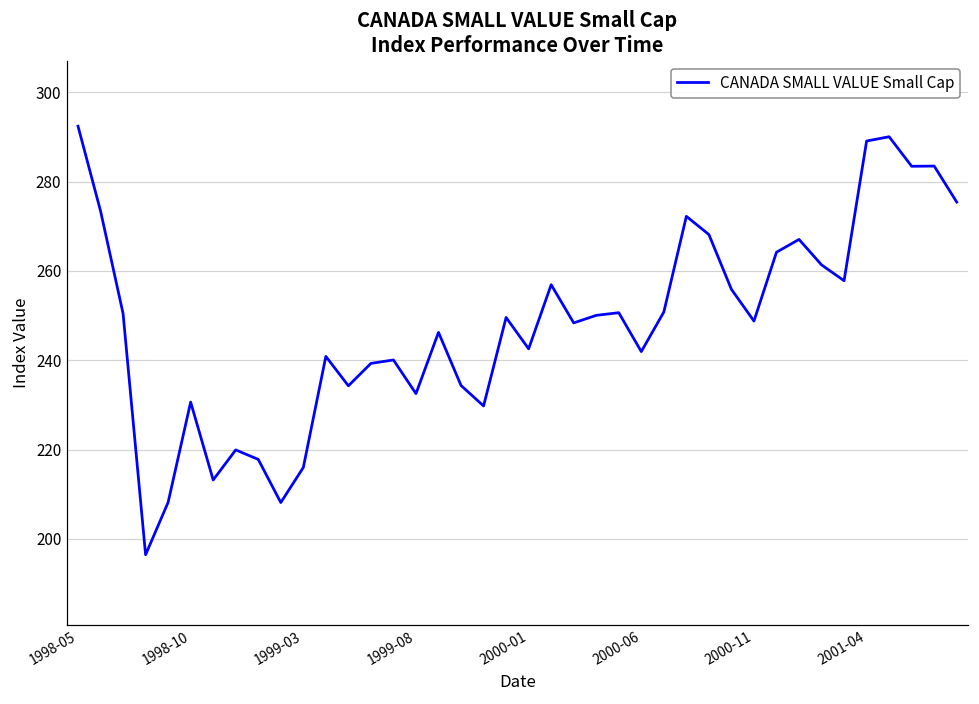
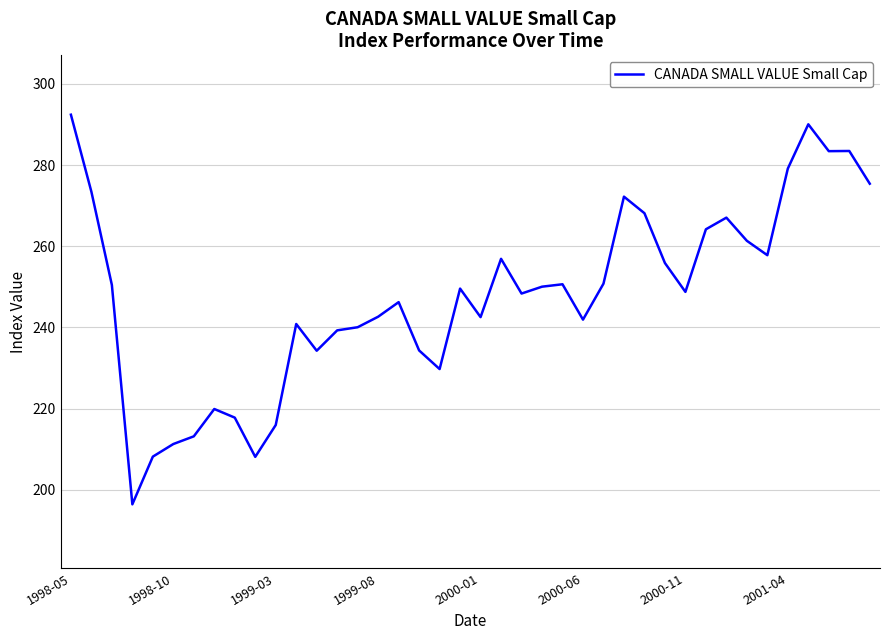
1998-10: 231 -> 211
1999-08: 233 -> 243
2001-04: 289 -> 279
